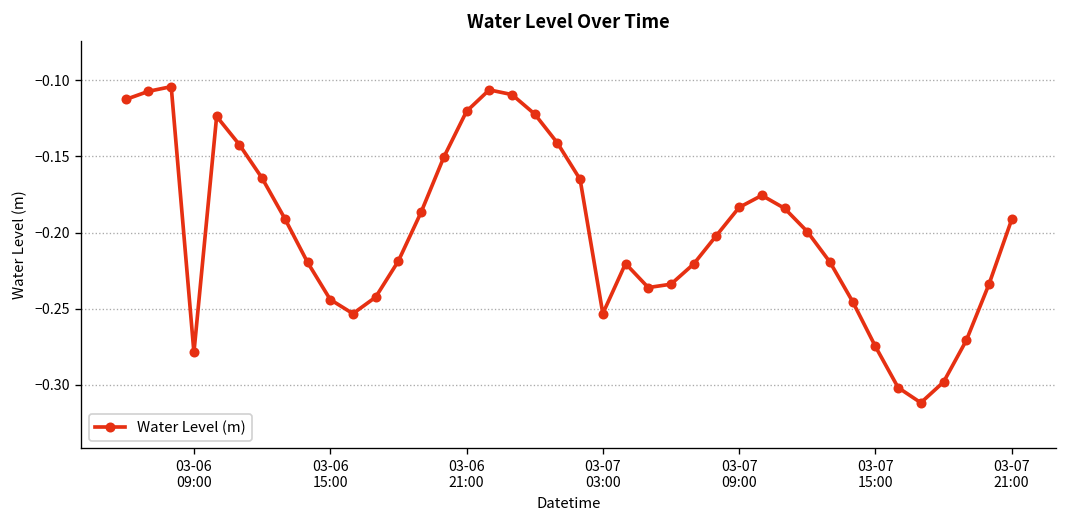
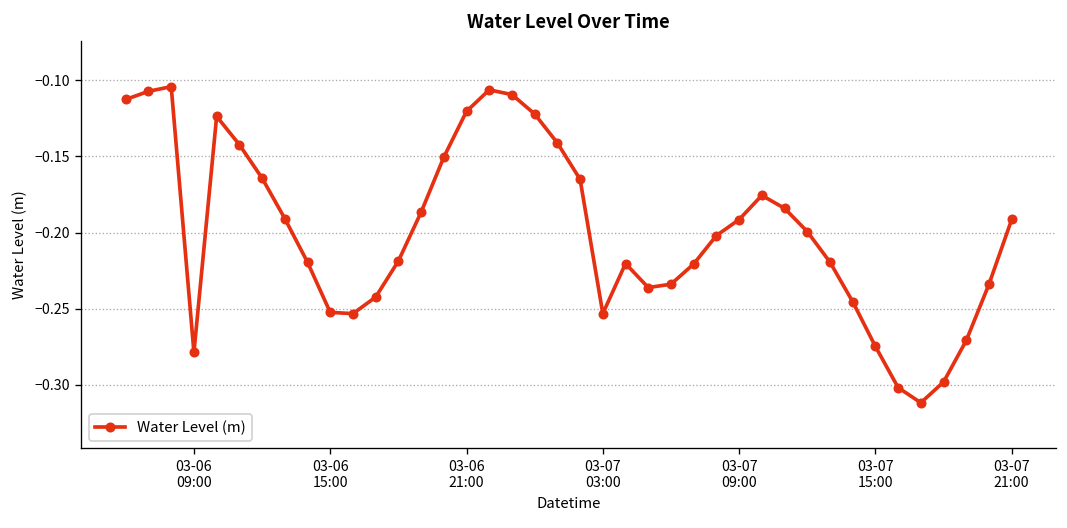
03-06 15:00: -0.244 -> -0.252
03-07 09:00: -0.184 -> -0.191
